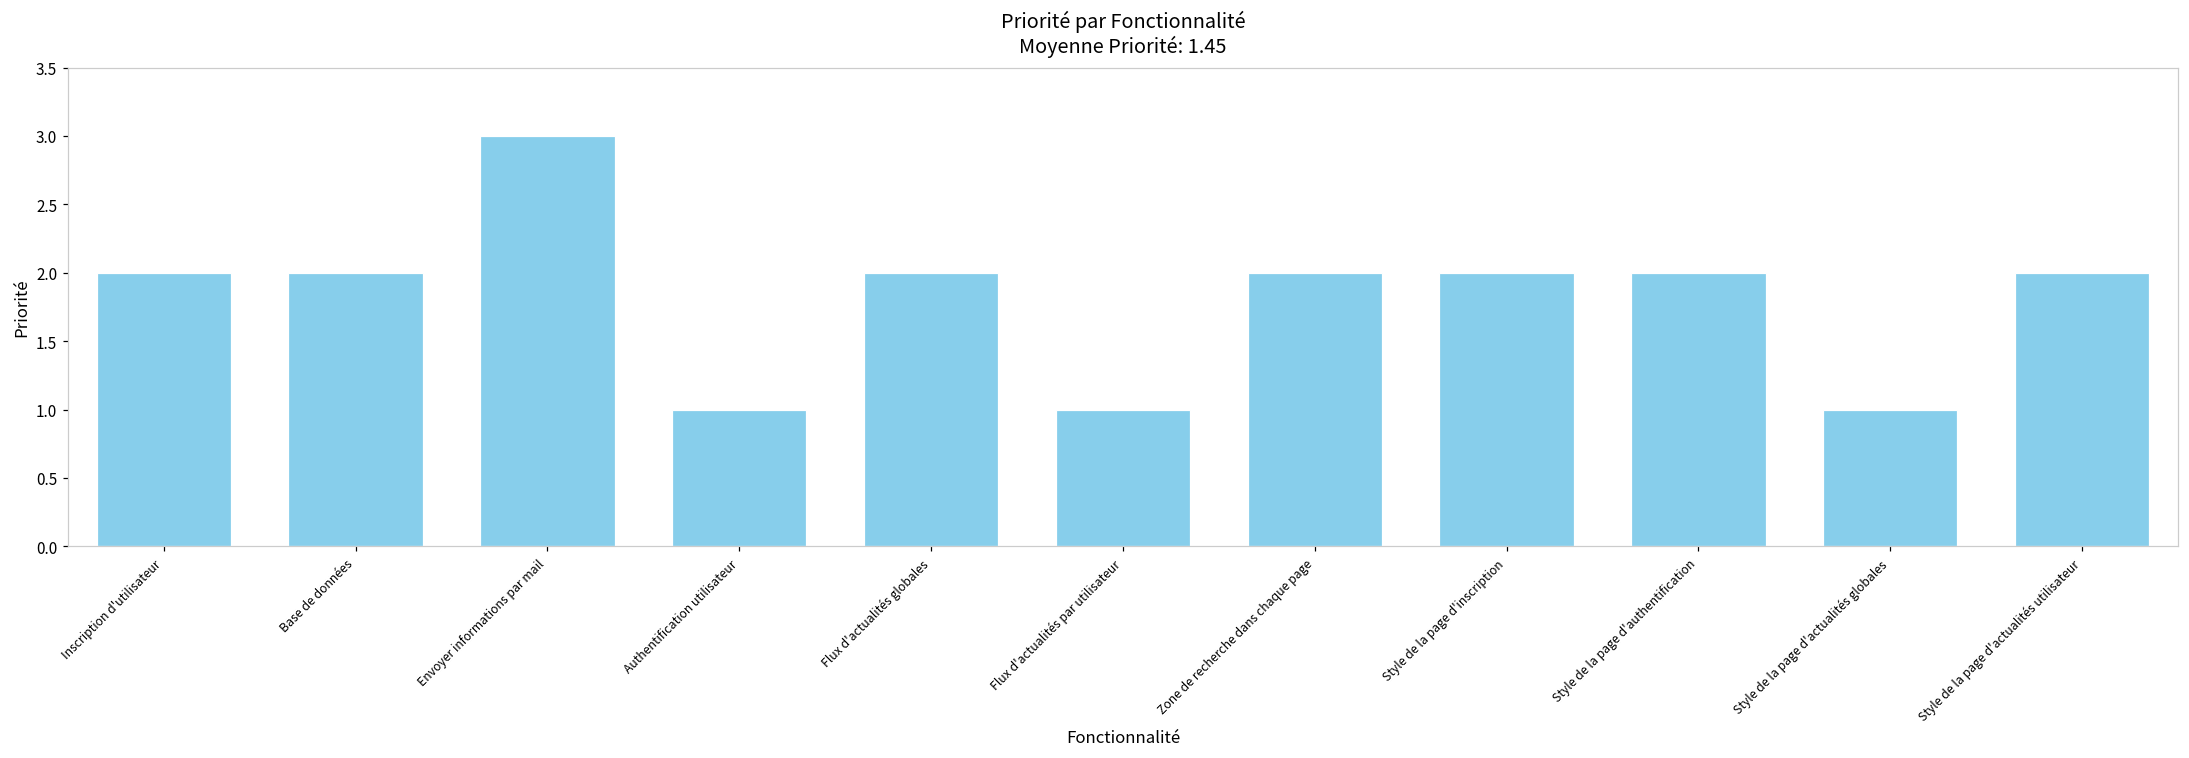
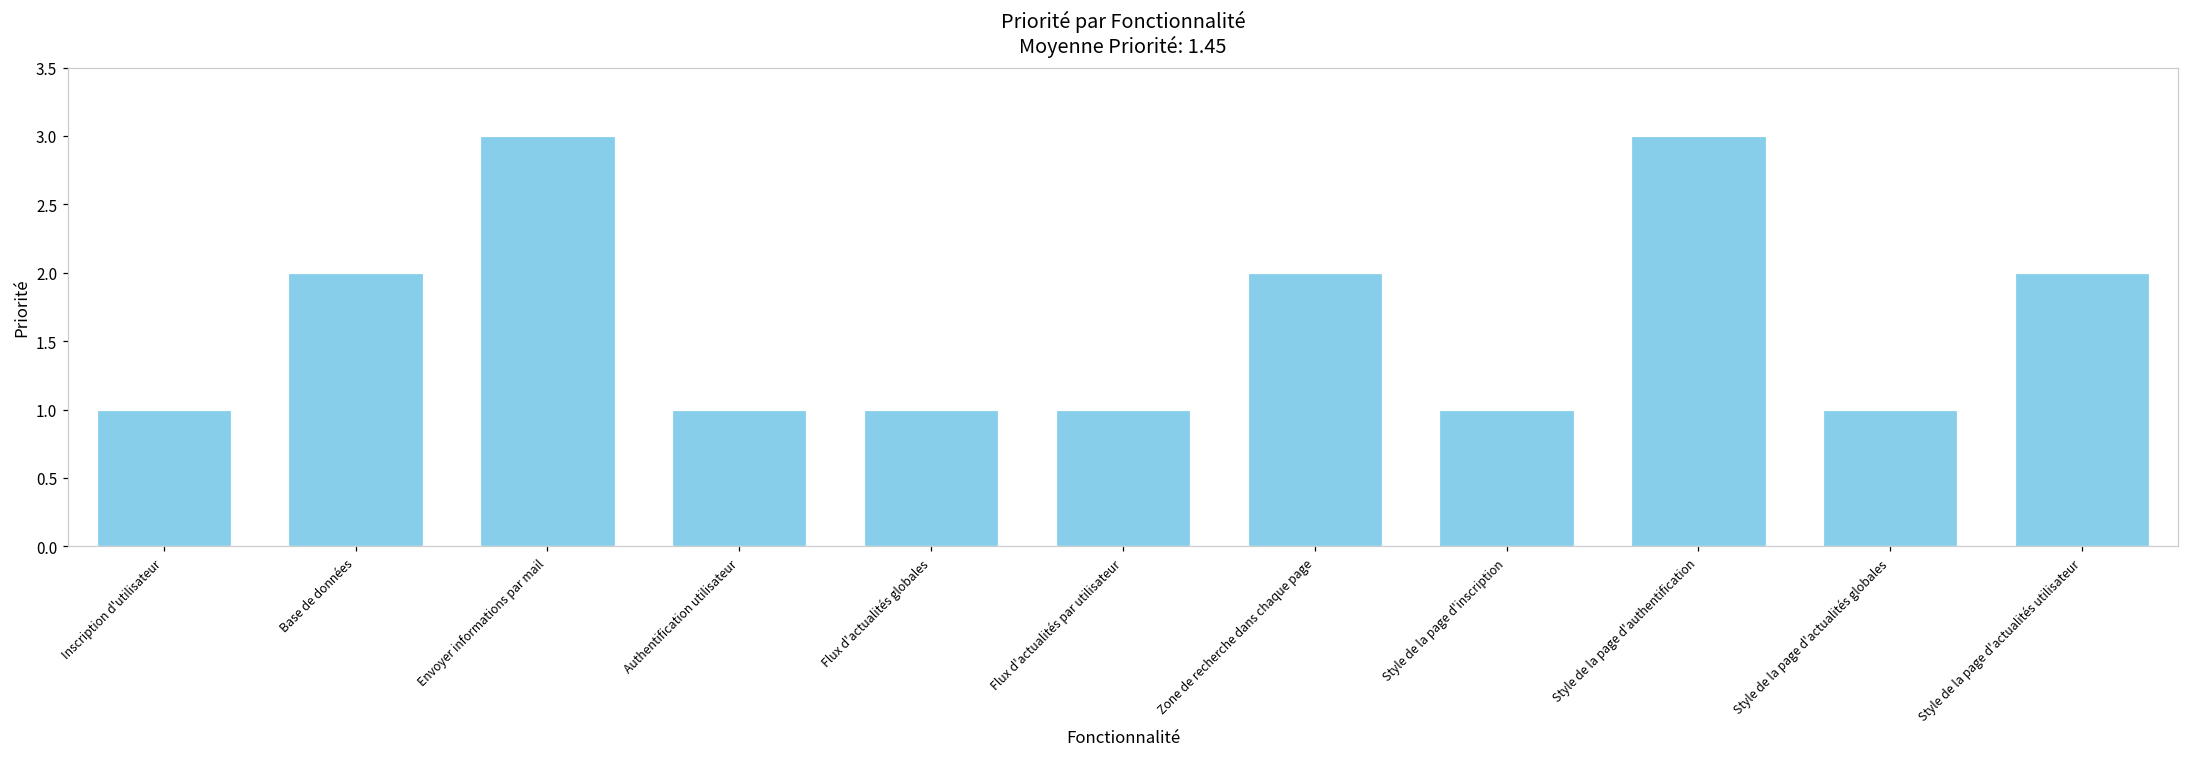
Inscription d'utilisateur: 2 -> 1
Flux d'actualités globales: 2 -> 1
Style de la page d'inscription: 2 -> 1
Style de la page d'authentification: 2 -> 3
